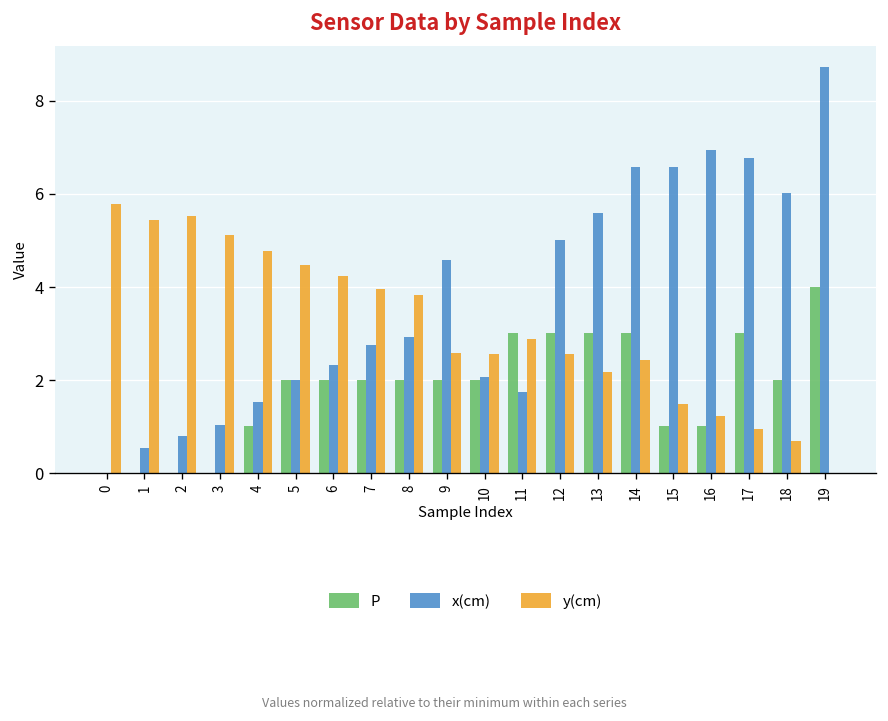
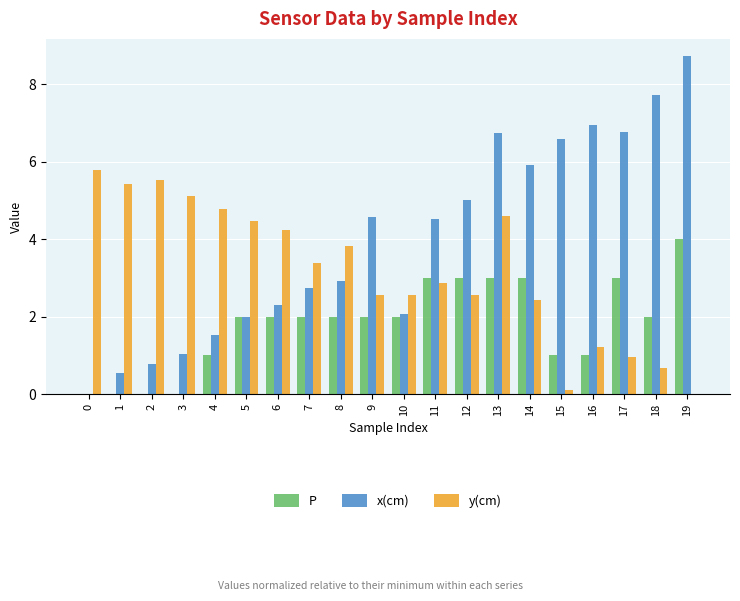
y(cm), 7: 4.0 -> 3.4
x(cm), 11: 1.7 -> 4.5
x(cm), 13: 5.6 -> 6.8
y(cm), 13: 2.2 -> 4.6
x(cm), 14: 6.6 -> 5.9
y(cm), 15: 1.5 -> 0.1
x(cm), 18: 6.0 -> 7.7
